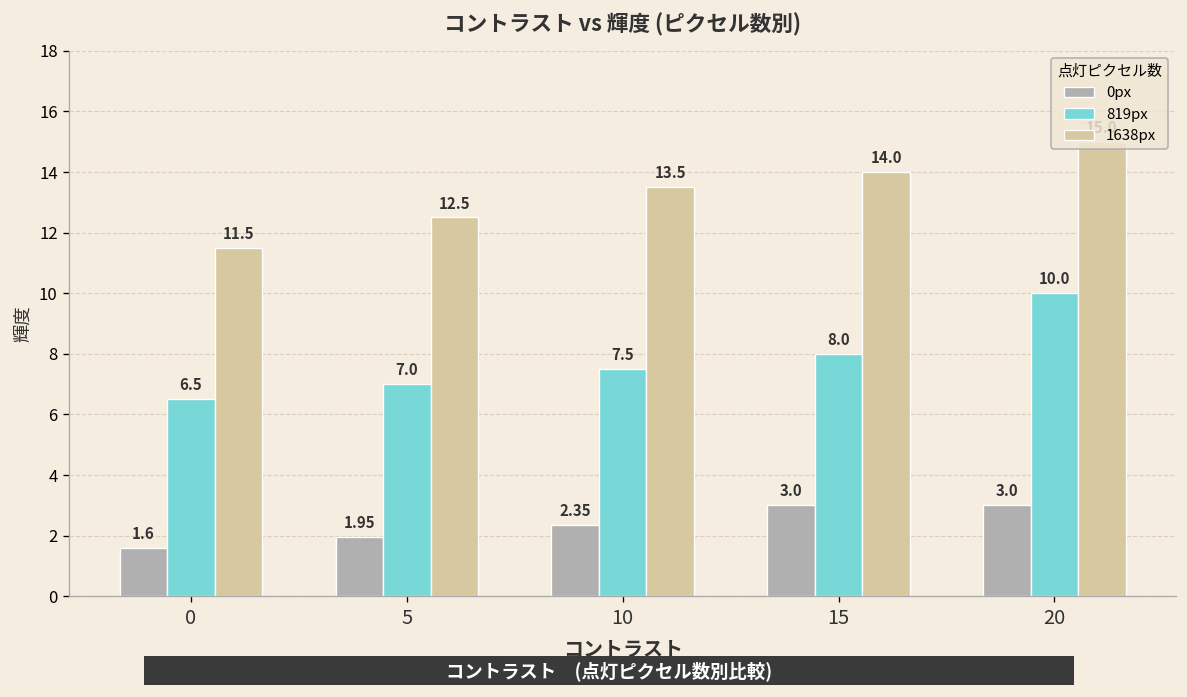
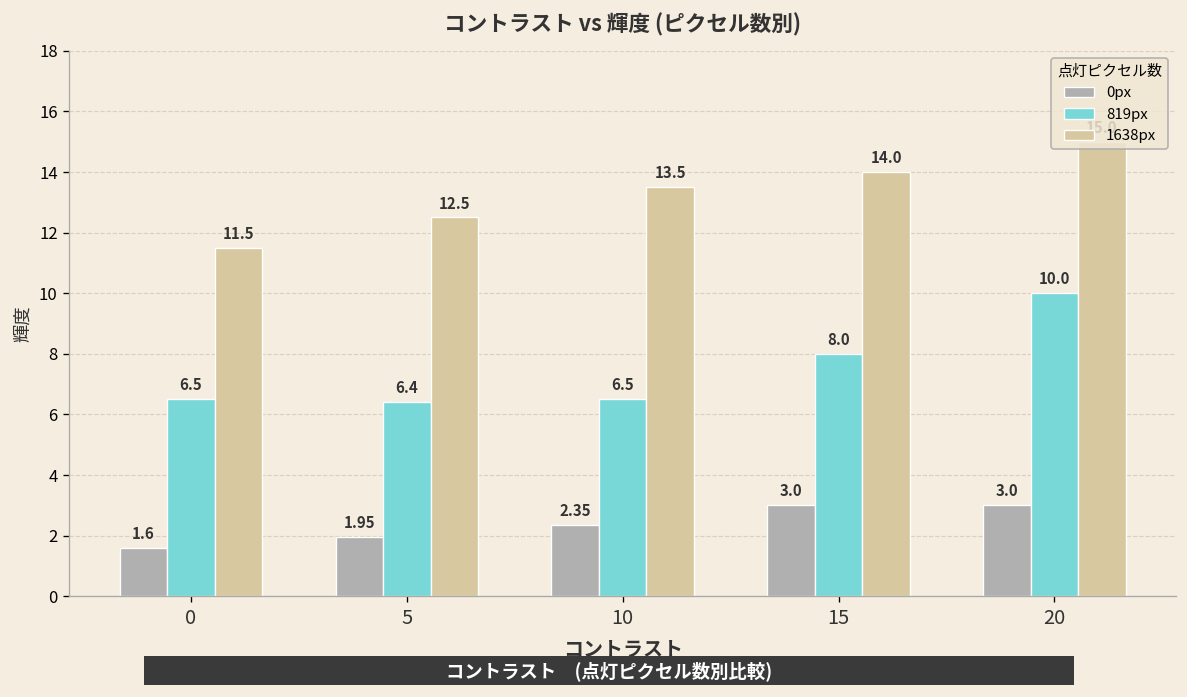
819px, 5: 7.0 -> 6.4
819px, 10: 7.5 -> 6.5
